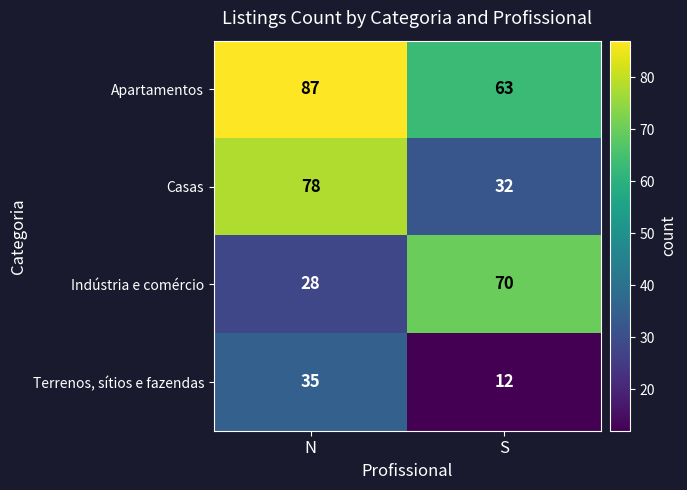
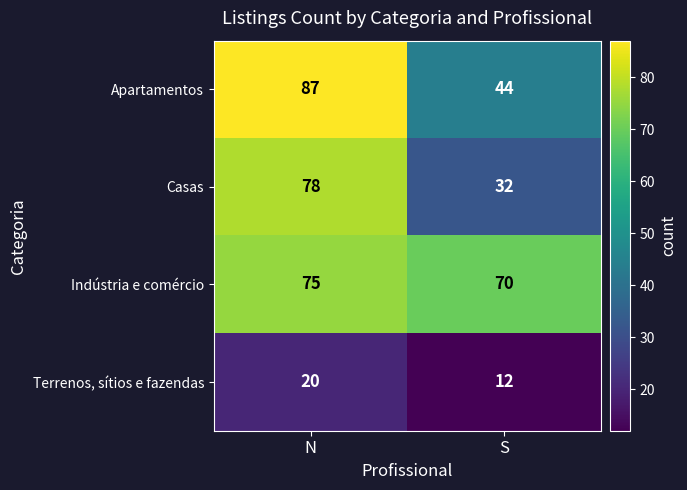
Apartamentos, S: 63 -> 44
Indústria e comércio, N: 28 -> 75
Terrenos, sítios e fazendas, N: 35 -> 20
